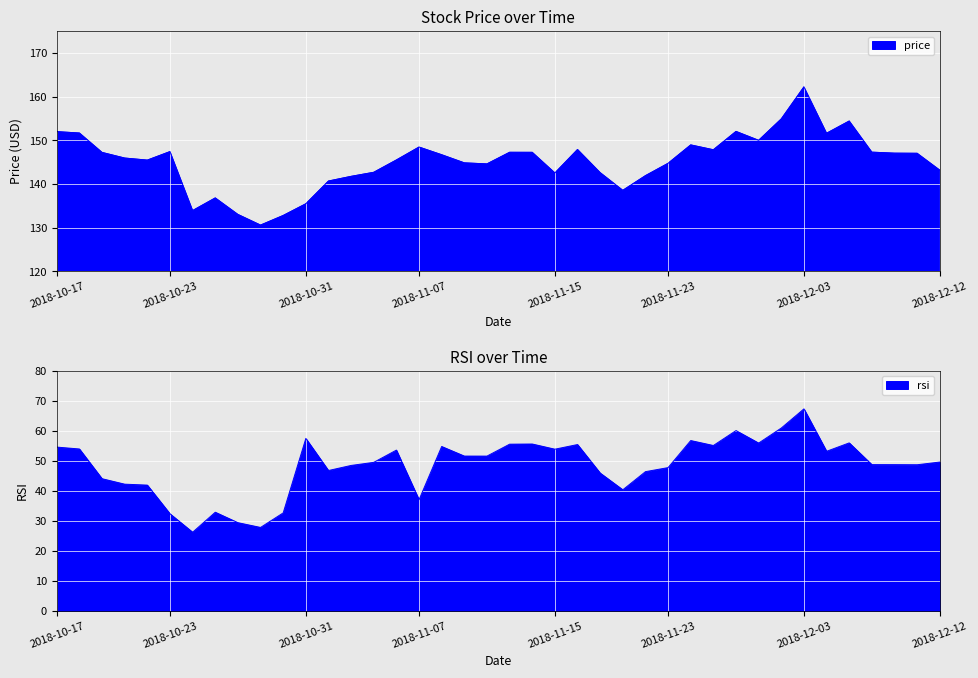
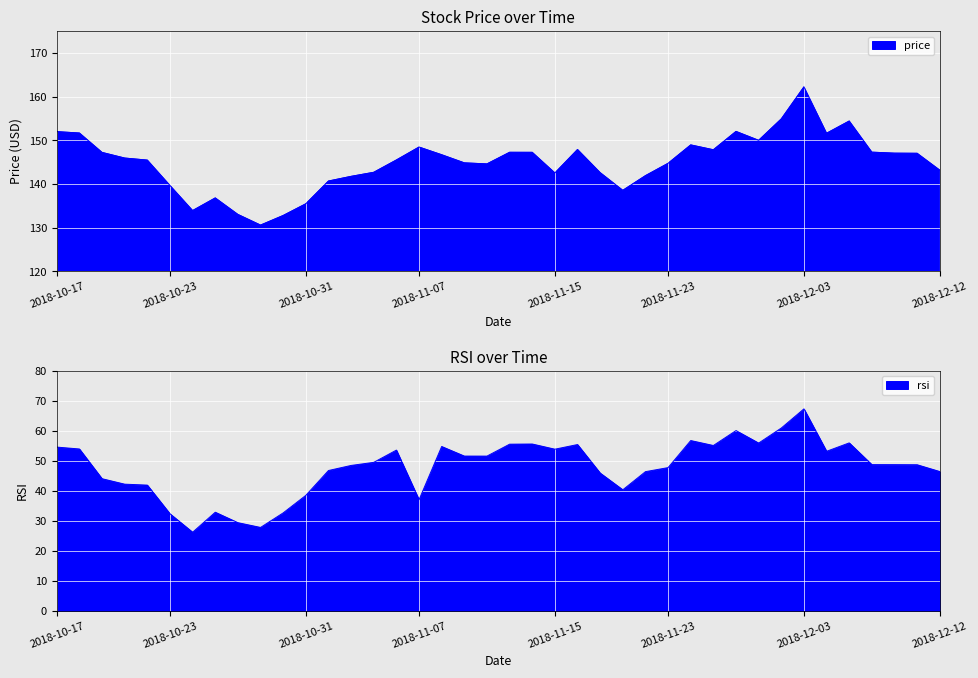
Stock Price over Time, 2018-10-23: 147 -> 140
RSI over Time, 2018-10-31: 57 -> 38
RSI over Time, 2018-12-12: 50 -> 46
